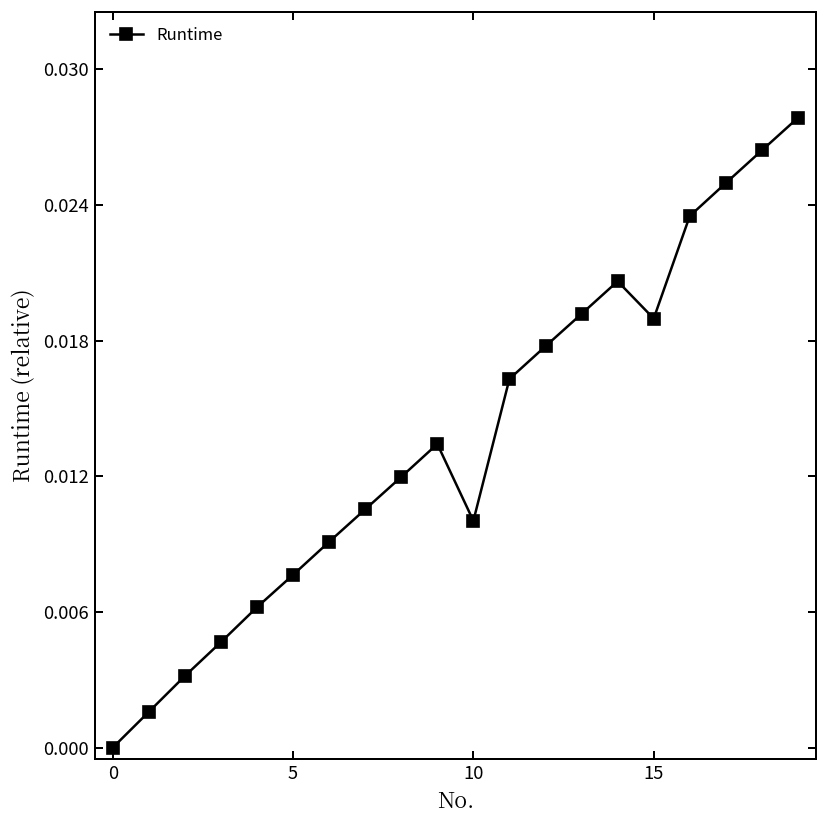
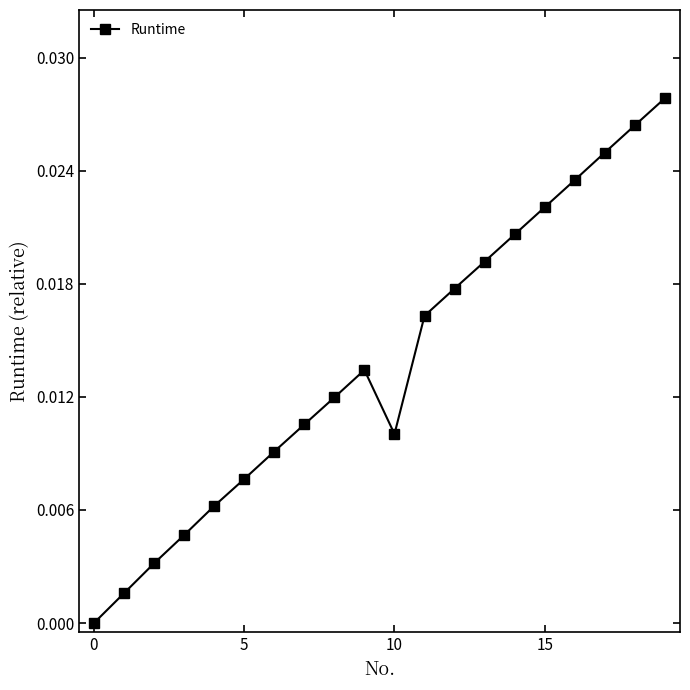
15: 0.0190 -> 0.0221
